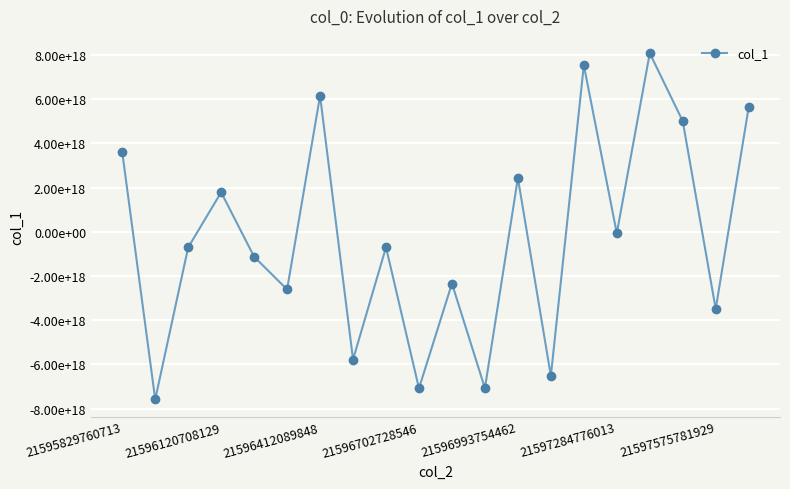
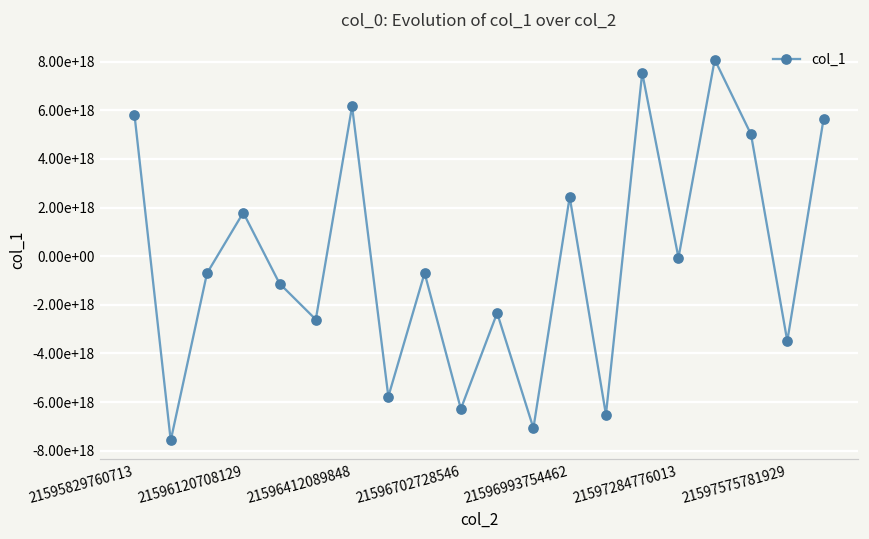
21595829760713: 3600000000000000000 -> 5800000000000000000
21596702728546: -7100000000000000000 -> -6300000000000000000
